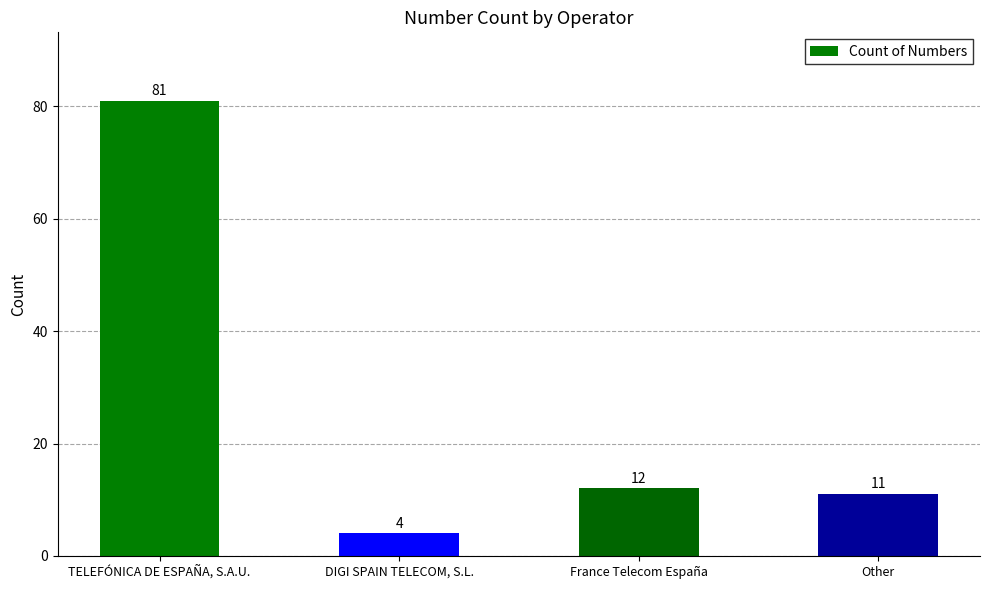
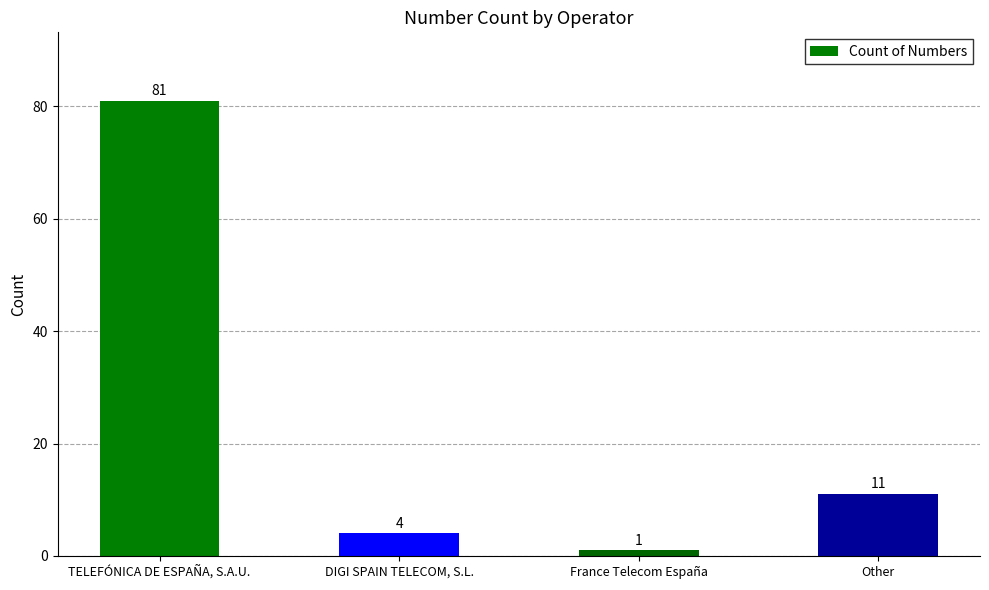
France Telecom España: 12 -> 1
